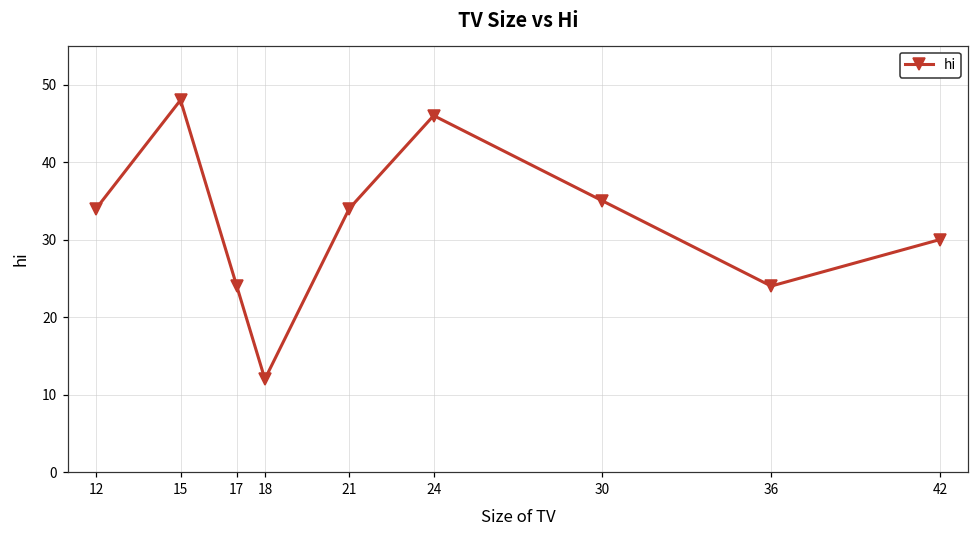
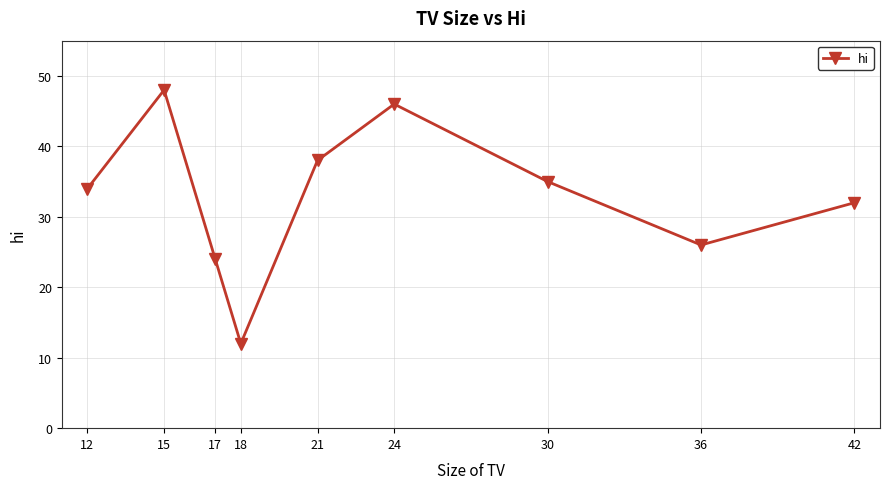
21: 34 -> 38
36: 24 -> 26
42: 30 -> 32
